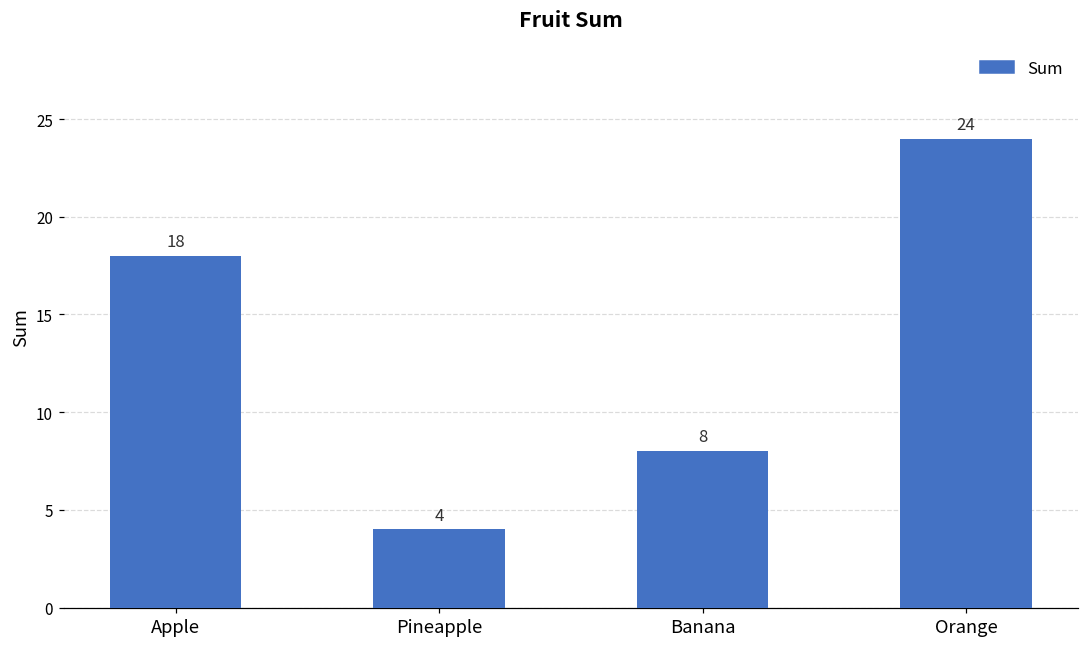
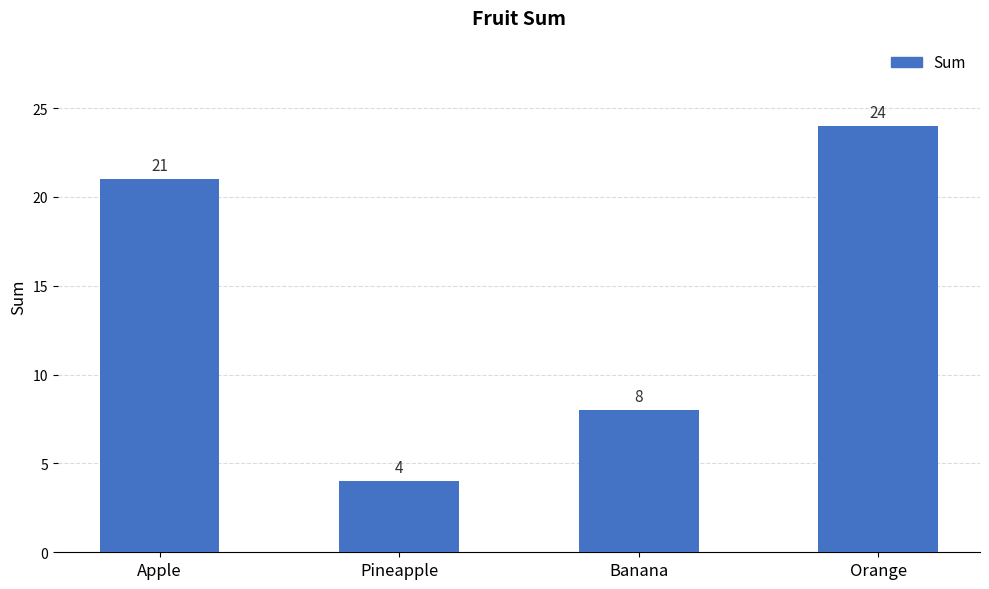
Apple: 18 -> 21
